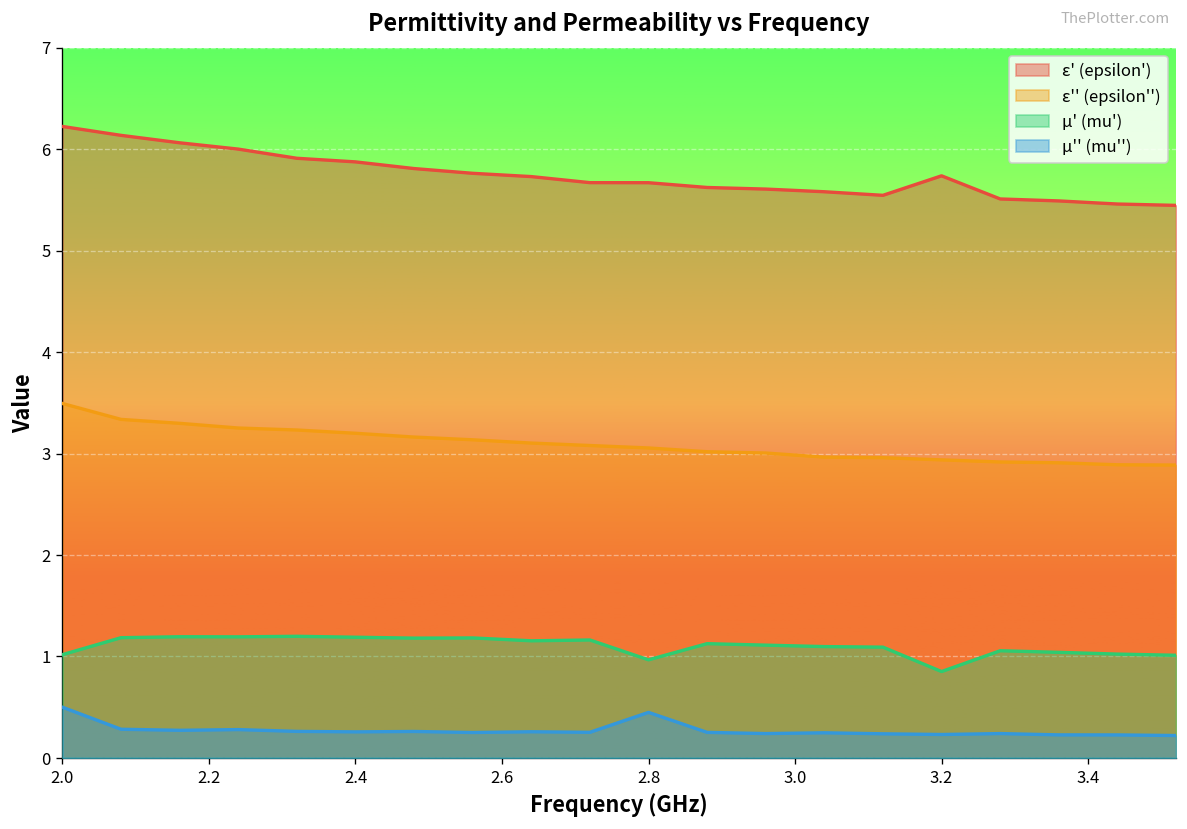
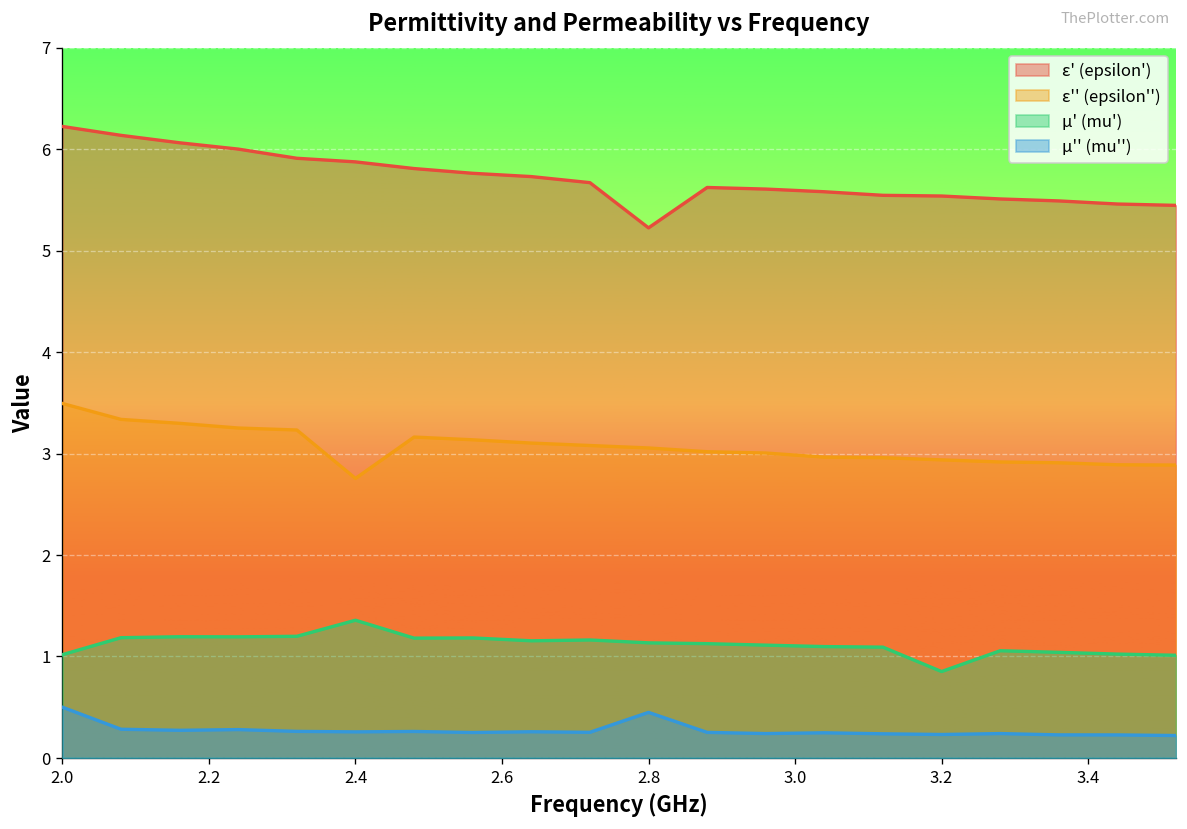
ε'' (epsilon''), 2.4: 3.2 -> 2.8
μ' (mu'), 2.4: 1.2 -> 1.4
ε' (epsilon'), 2.8: 5.7 -> 5.2
μ' (mu'), 2.8: 1.0 -> 1.1
ε' (epsilon'), 3.2: 5.7 -> 5.5
